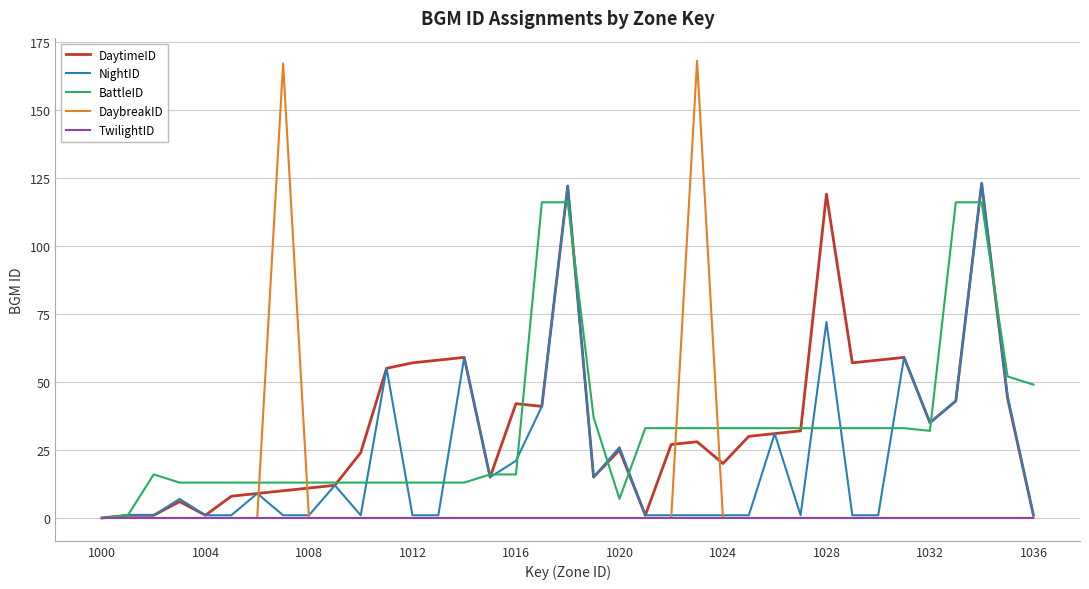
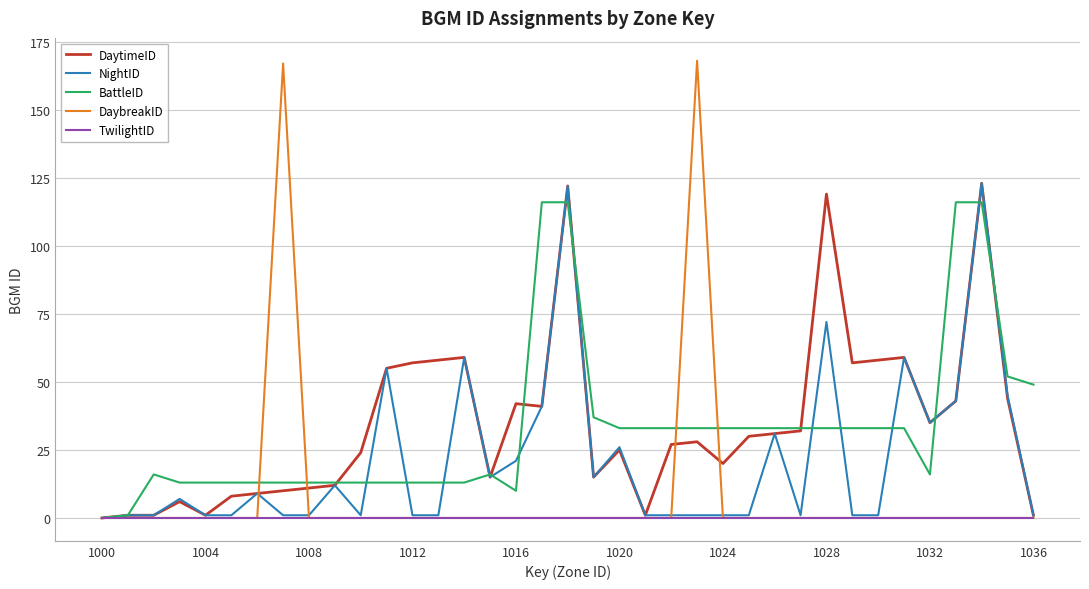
BattleID, 1016: 16 -> 10
BattleID, 1020: 7 -> 33
BattleID, 1032: 32 -> 16
